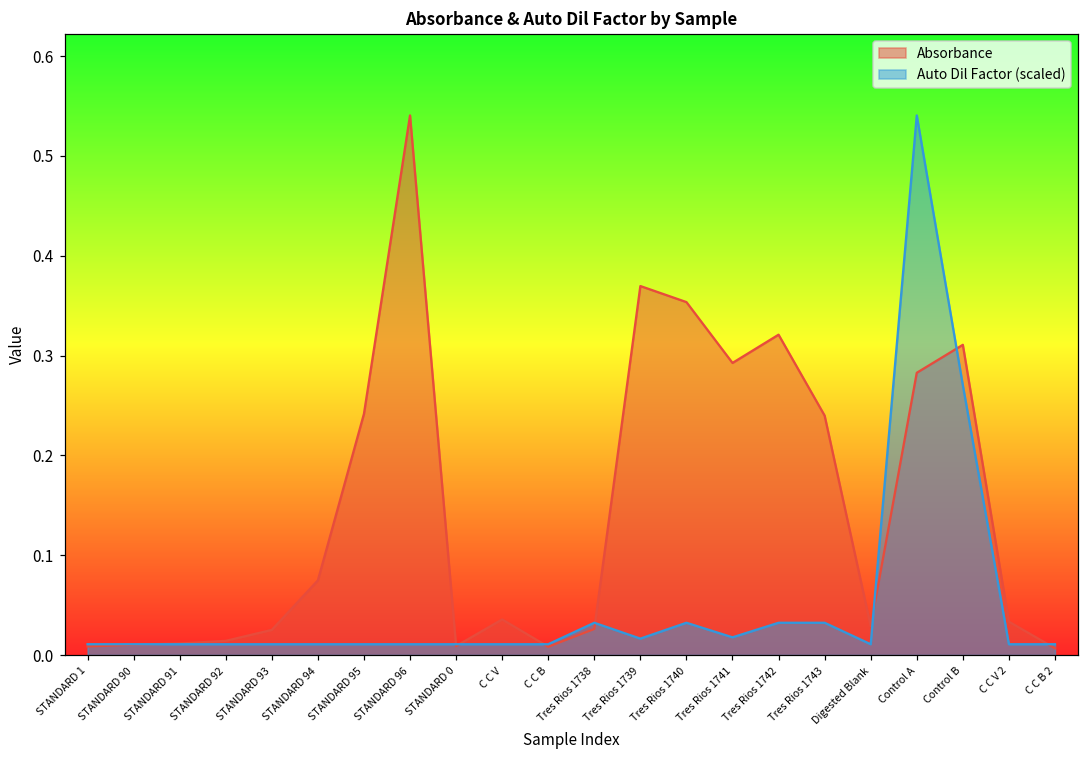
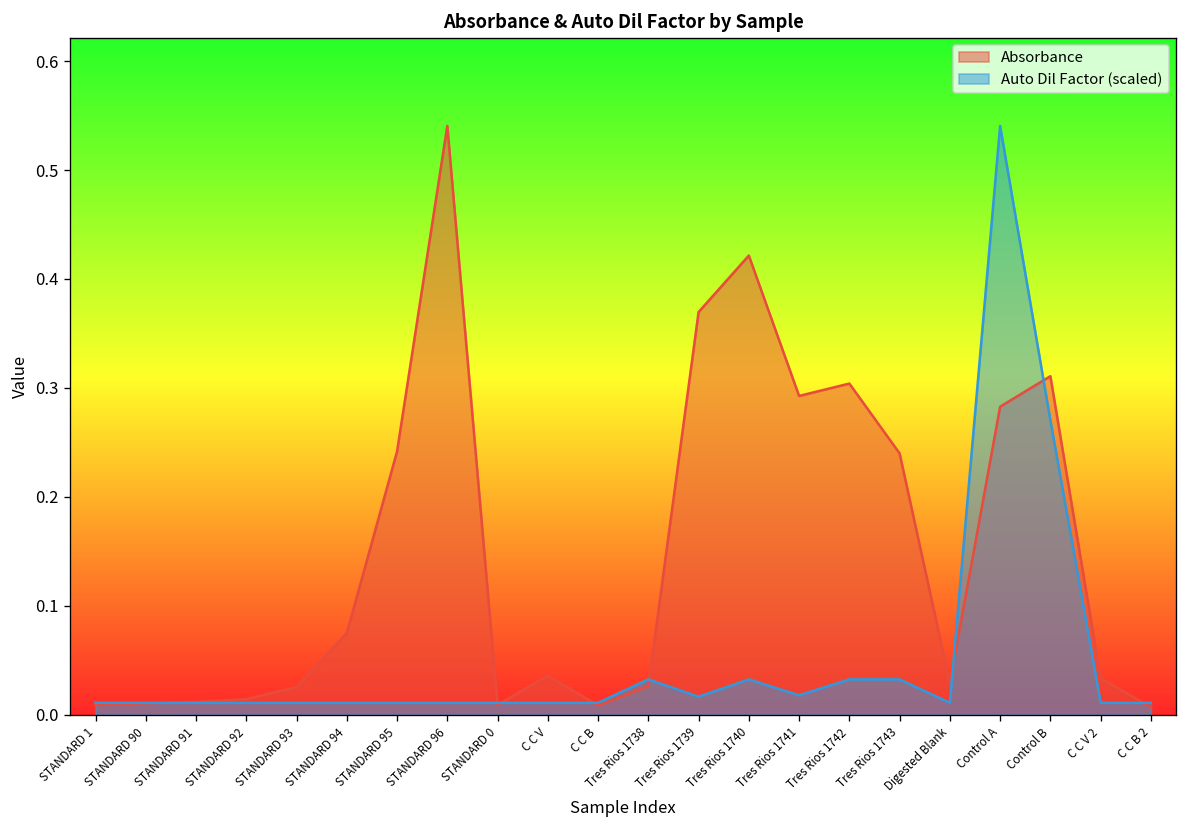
Absorbance, Tres Rios 1740: 0.35 -> 0.42
Absorbance, Tres Rios 1742: 0.32 -> 0.30
